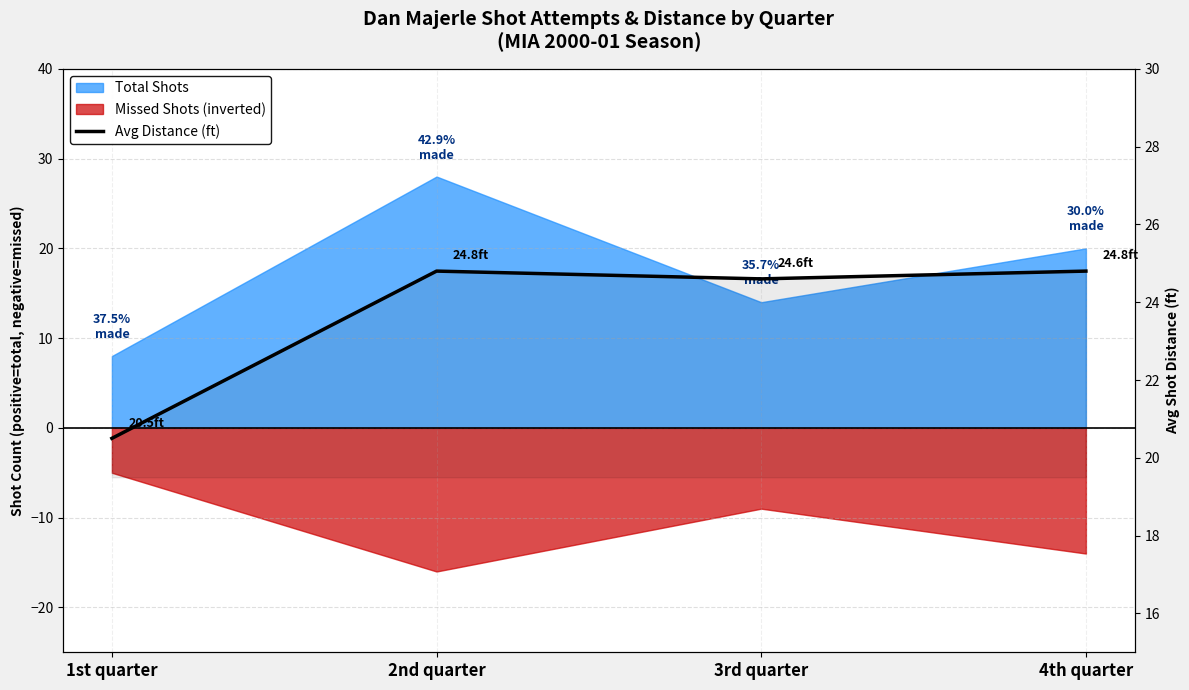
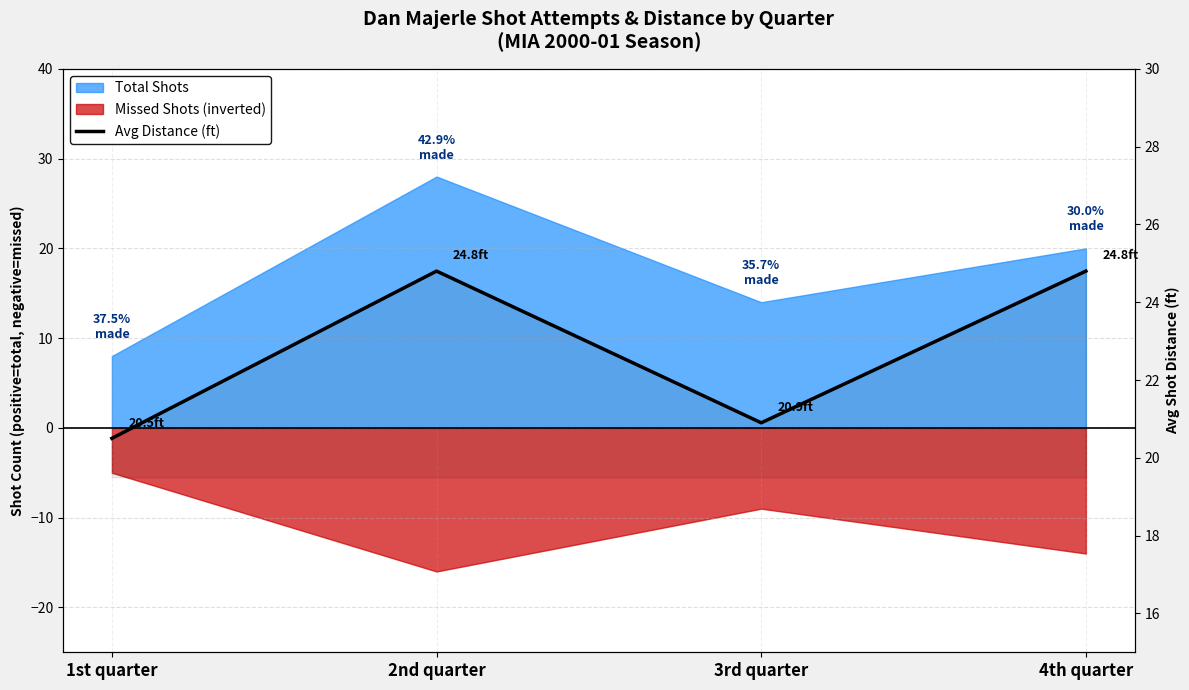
Avg Distance (ft), 3rd quarter: 24.6 -> 20.9
